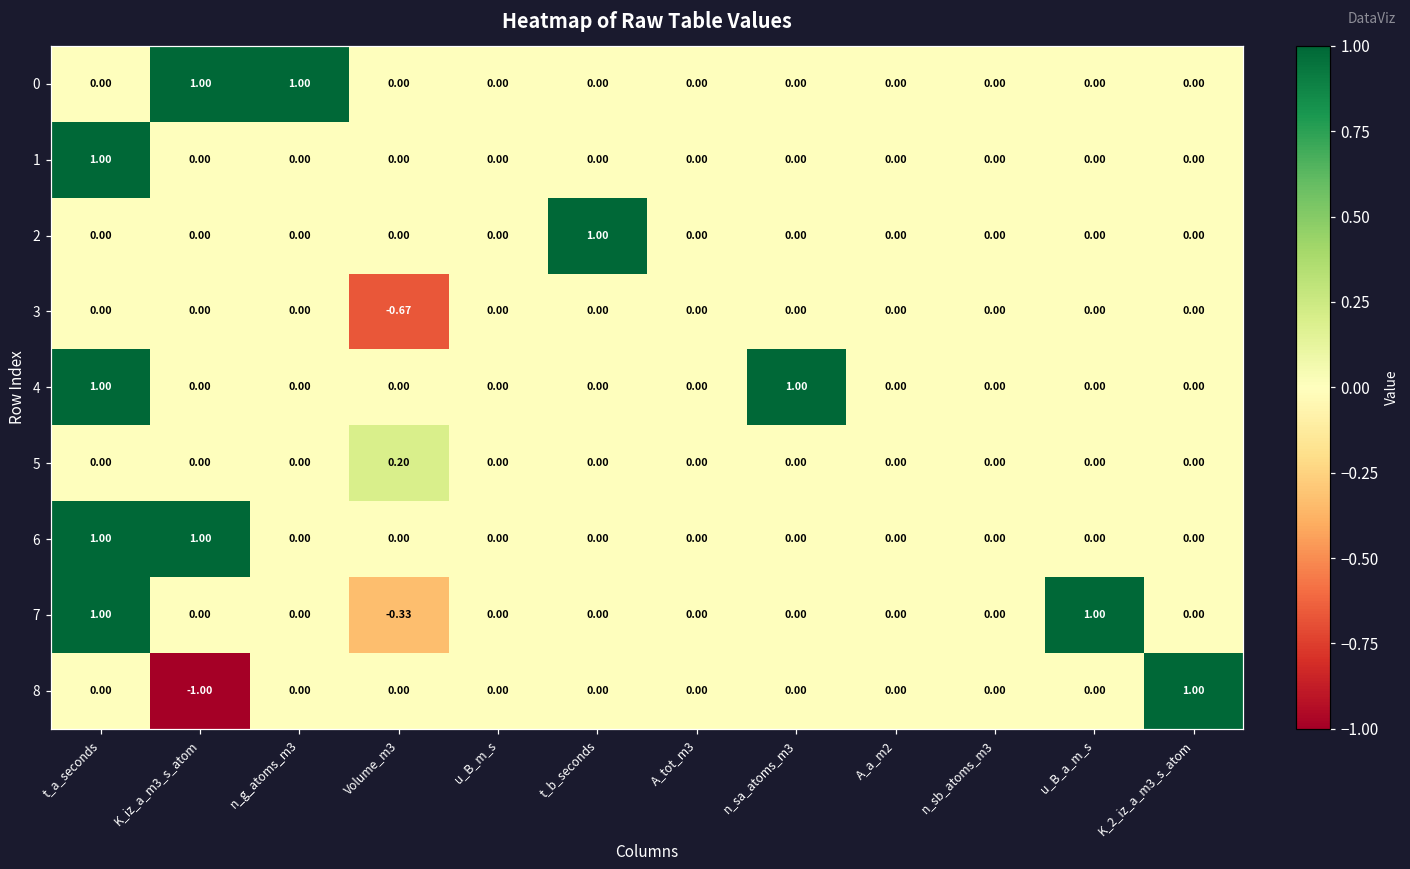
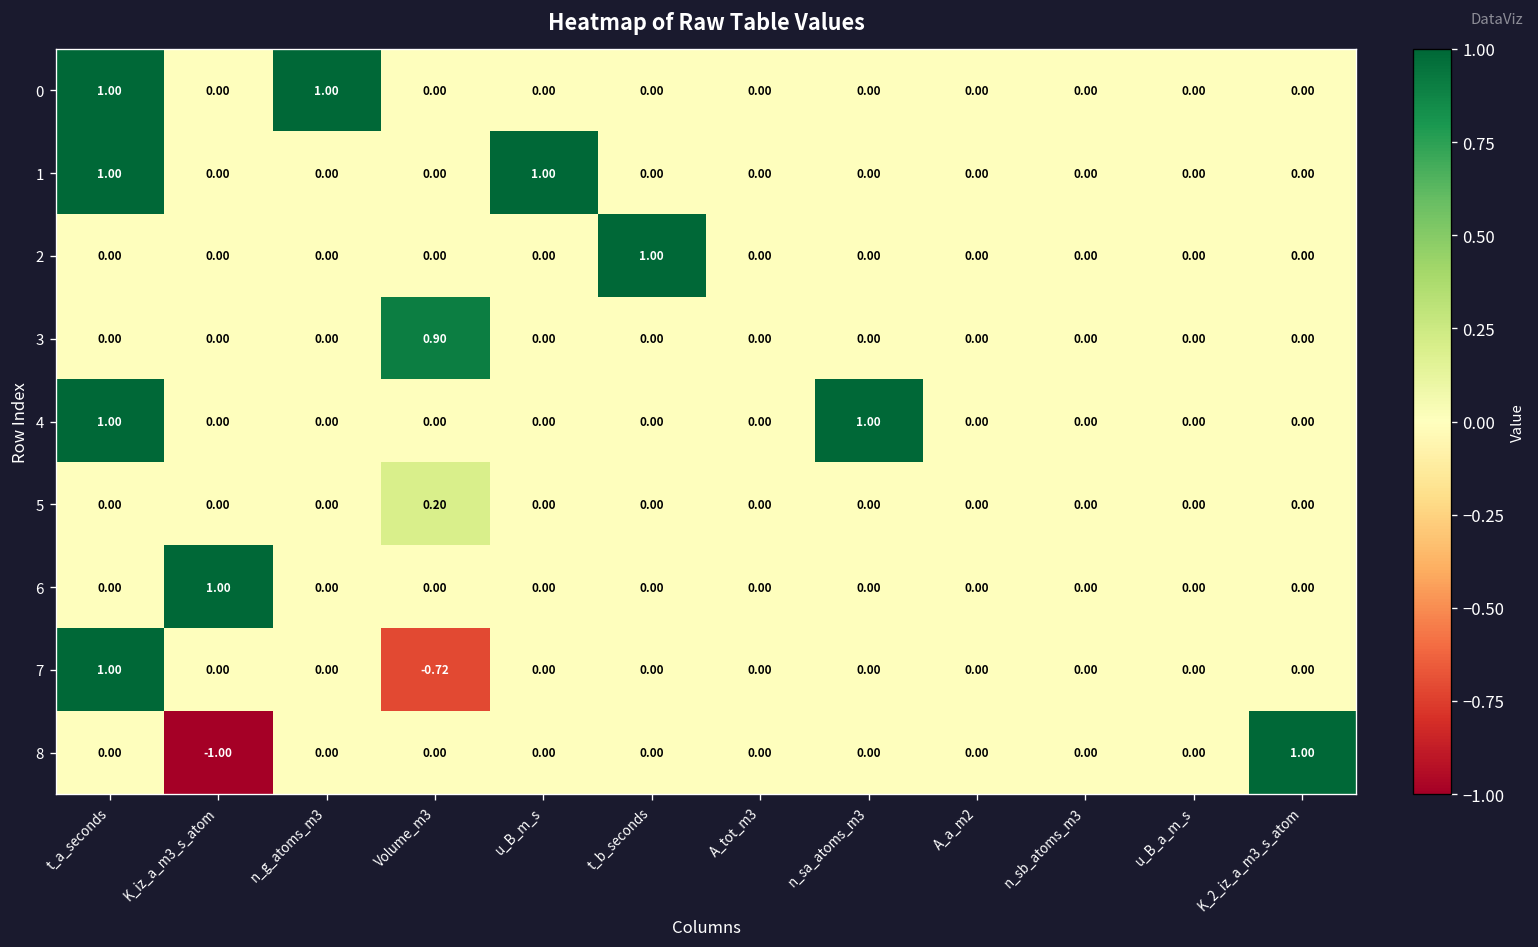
0, t_a_seconds: 0.00 -> 1.00
0, K_iz_a_m3_s_atom: 1.00 -> 0.00
1, u_B_m_s: 0.00 -> 1.00
3, Volume_m3: -0.67 -> 0.90
6, t_a_seconds: 1.00 -> 0.00
7, Volume_m3: -0.33 -> -0.72
7, u_B_a_m_s: 1.00 -> 0.00
